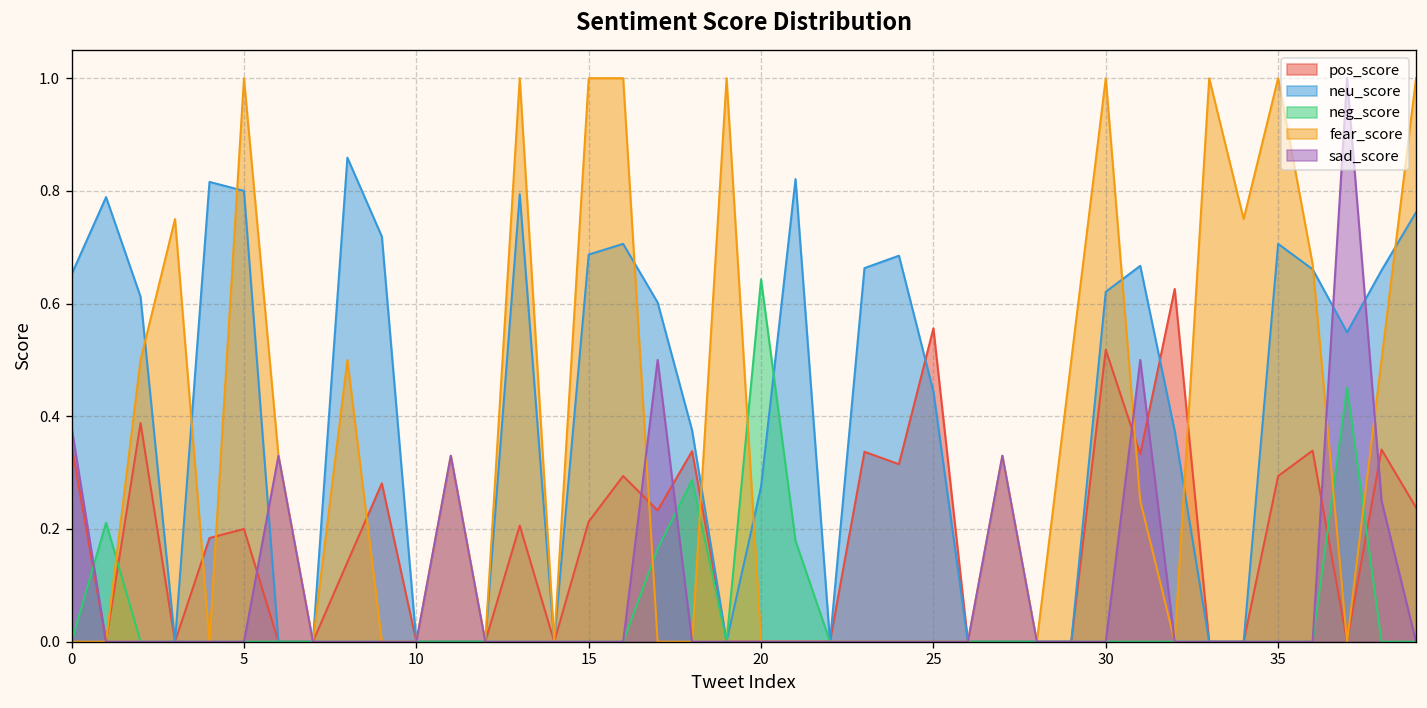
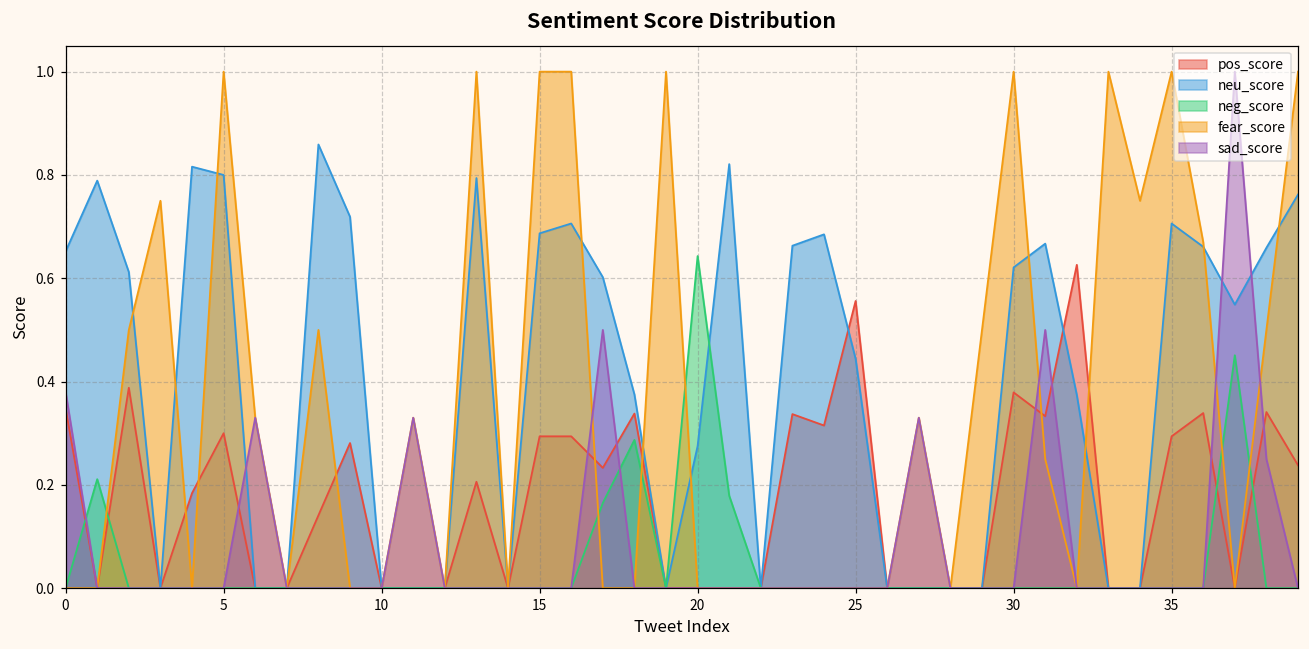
pos_score, 5: 0.2 -> 0.3
pos_score, 15: 0.21 -> 0.29
pos_score, 30: 0.52 -> 0.38
